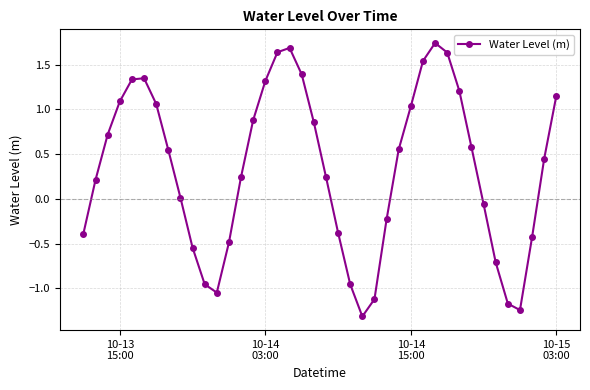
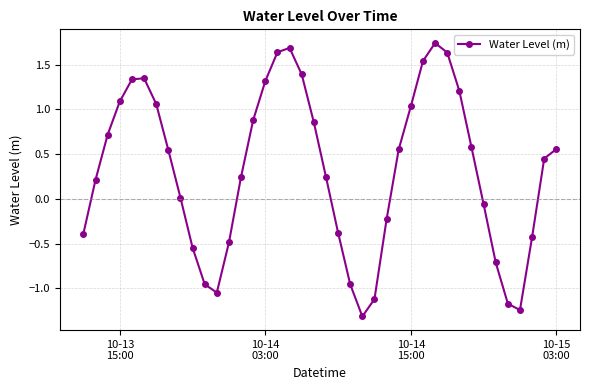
10-15 03:00: 1.2 -> 0.6
